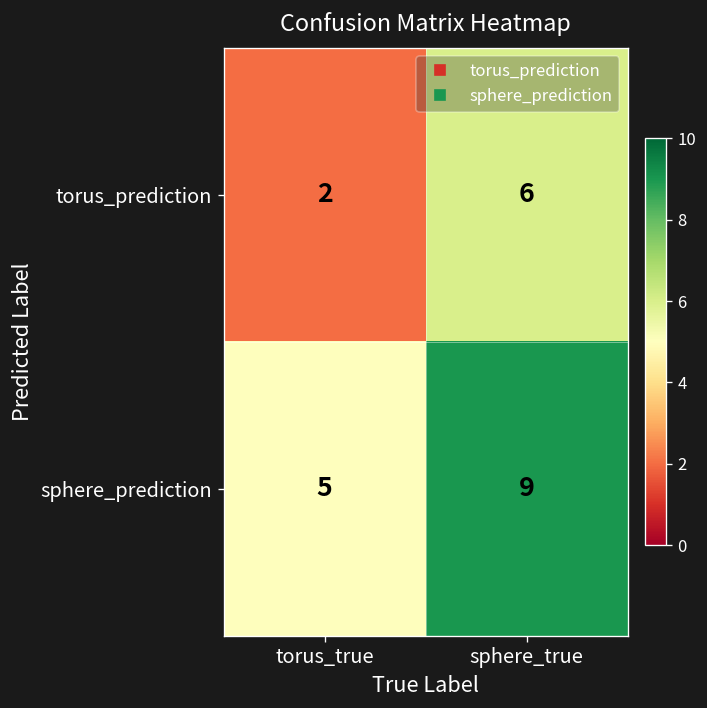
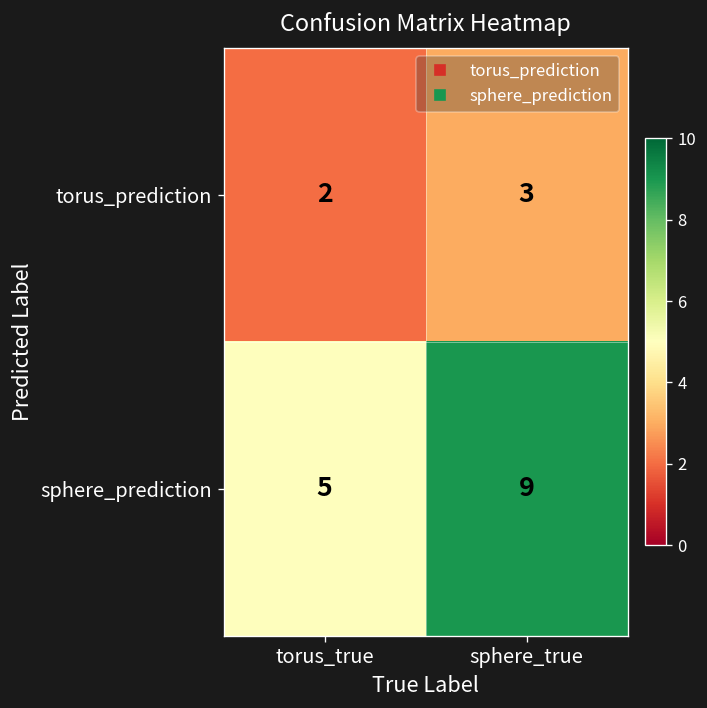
torus_prediction, sphere_true: 6 -> 3
